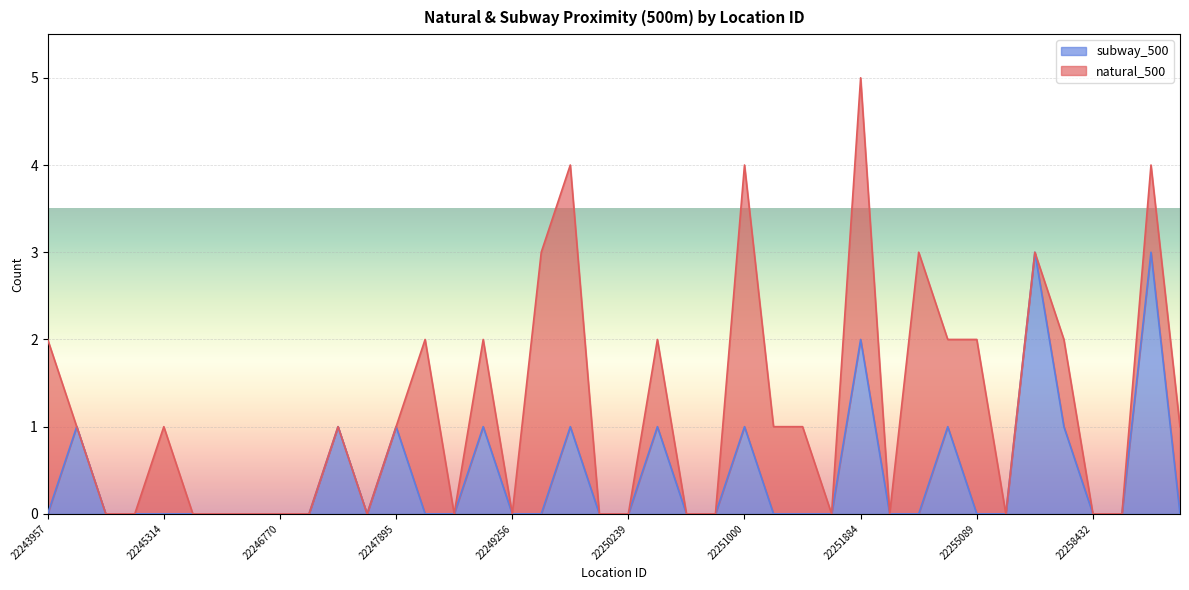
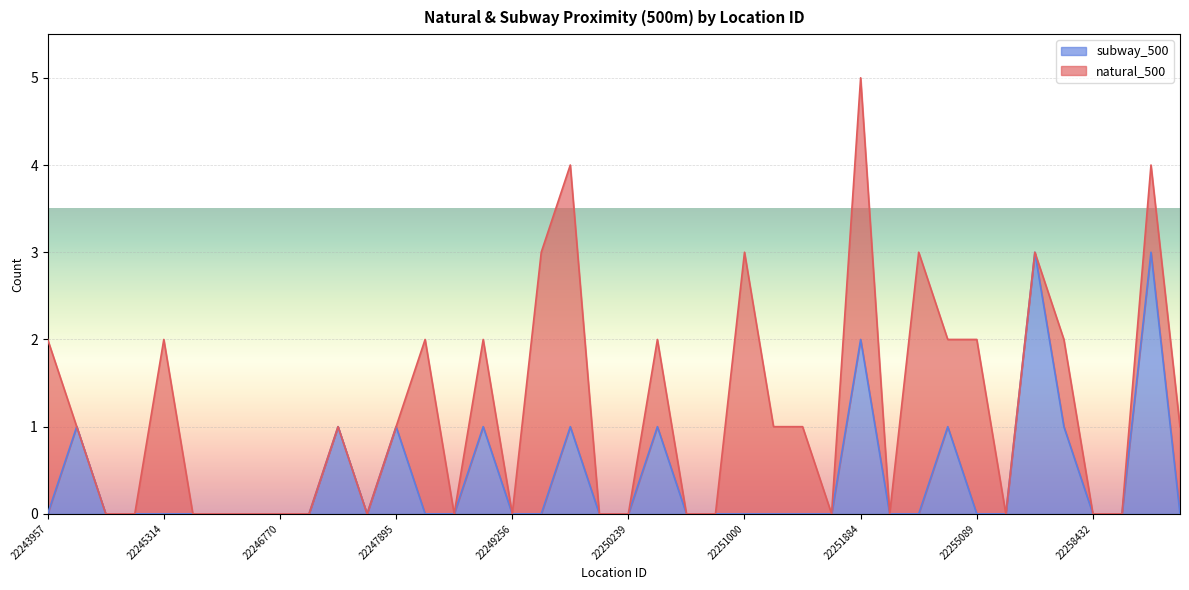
natural_500, 22245314: 1 -> 2
subway_500, 22251000: 1 -> 0
